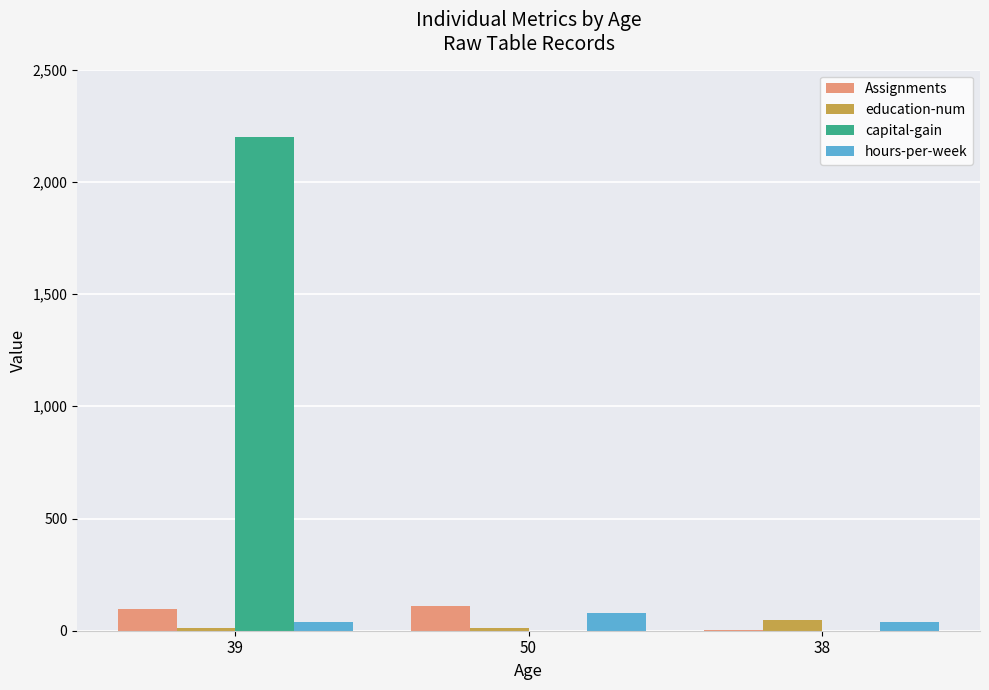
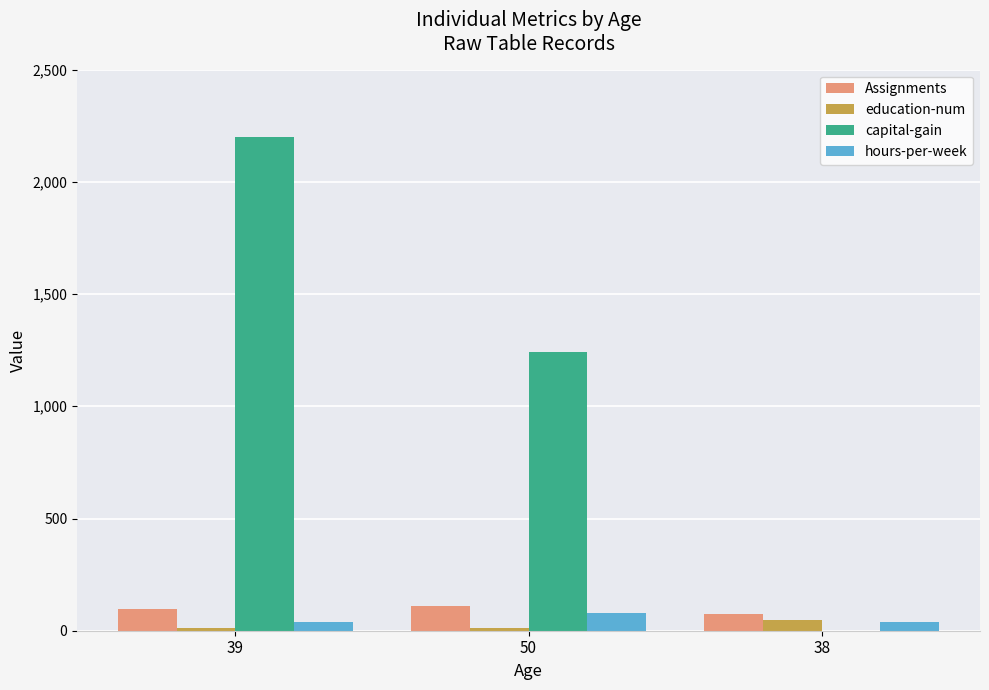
capital-gain, 50: 0 -> 1,240
Assignments, 38: 0 -> 80
